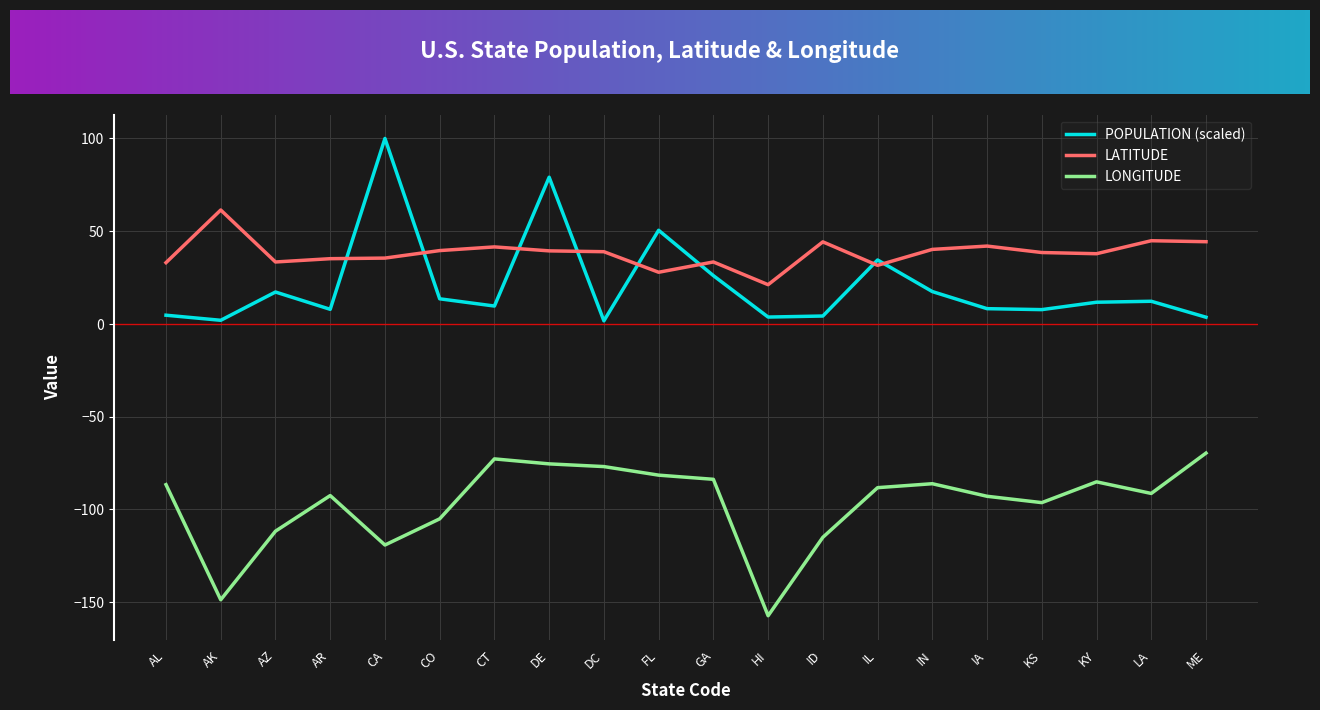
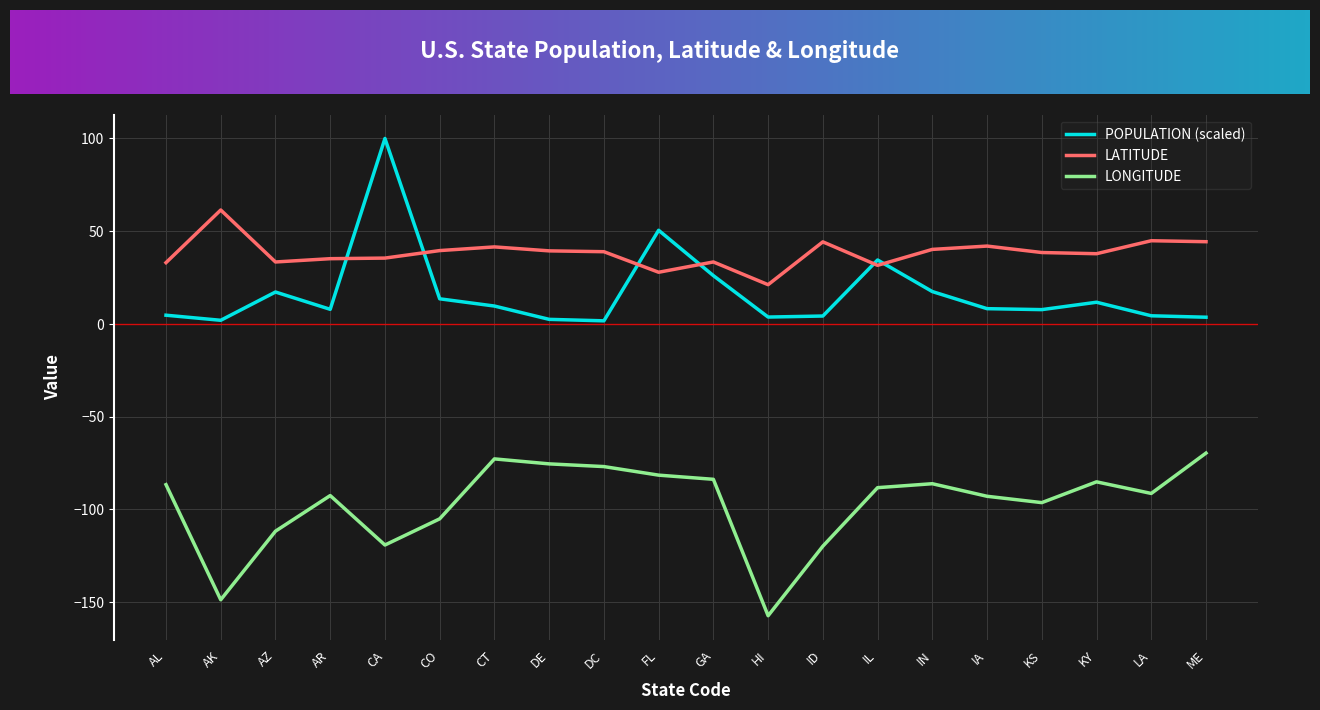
POPULATION (scaled), DE: 79 -> 2
LONGITUDE, ID: -115 -> -120
POPULATION (scaled), LA: 12 -> 4
